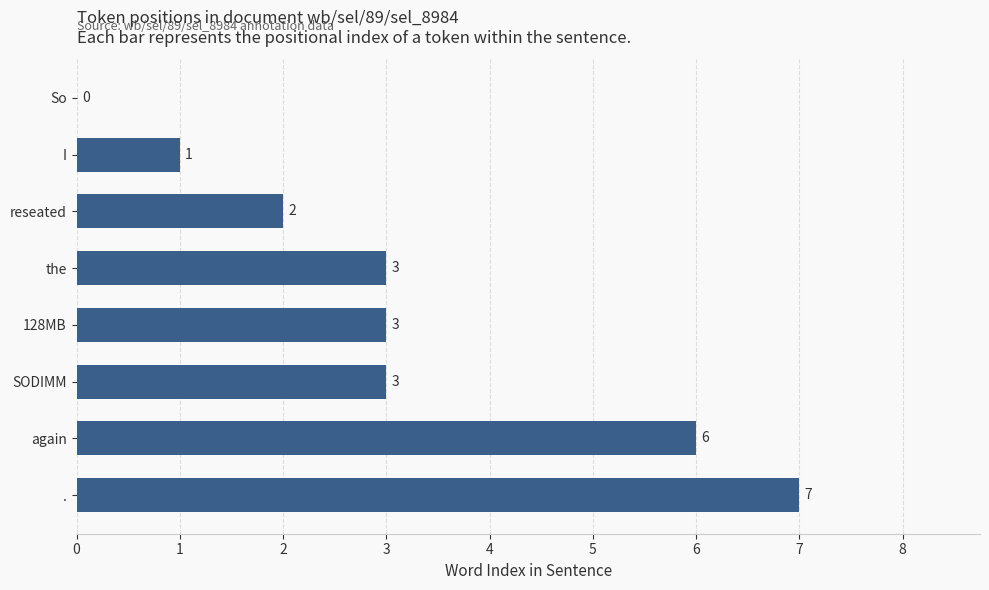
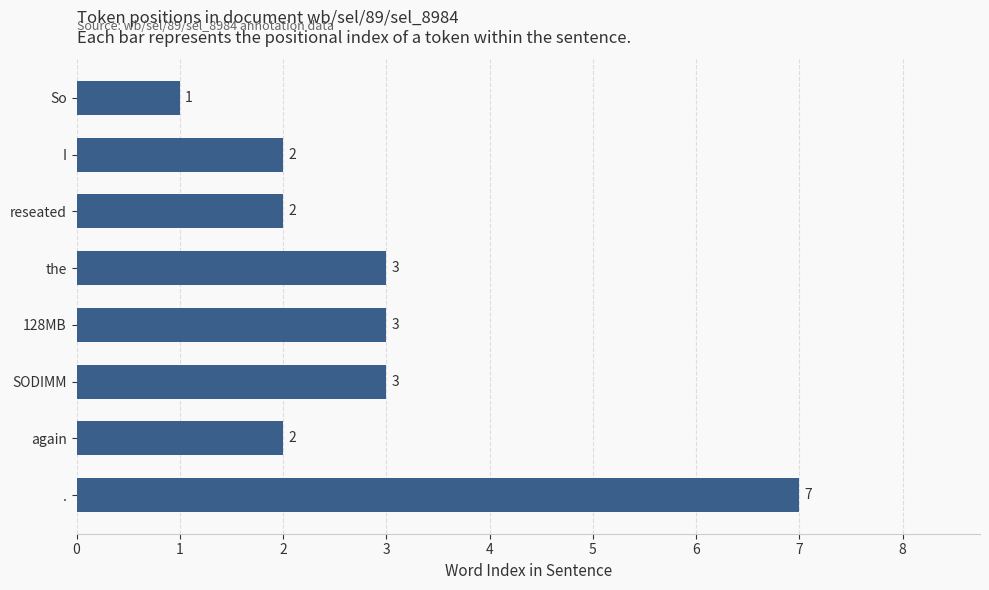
So: 0 -> 1
I: 1 -> 2
again: 6 -> 2
